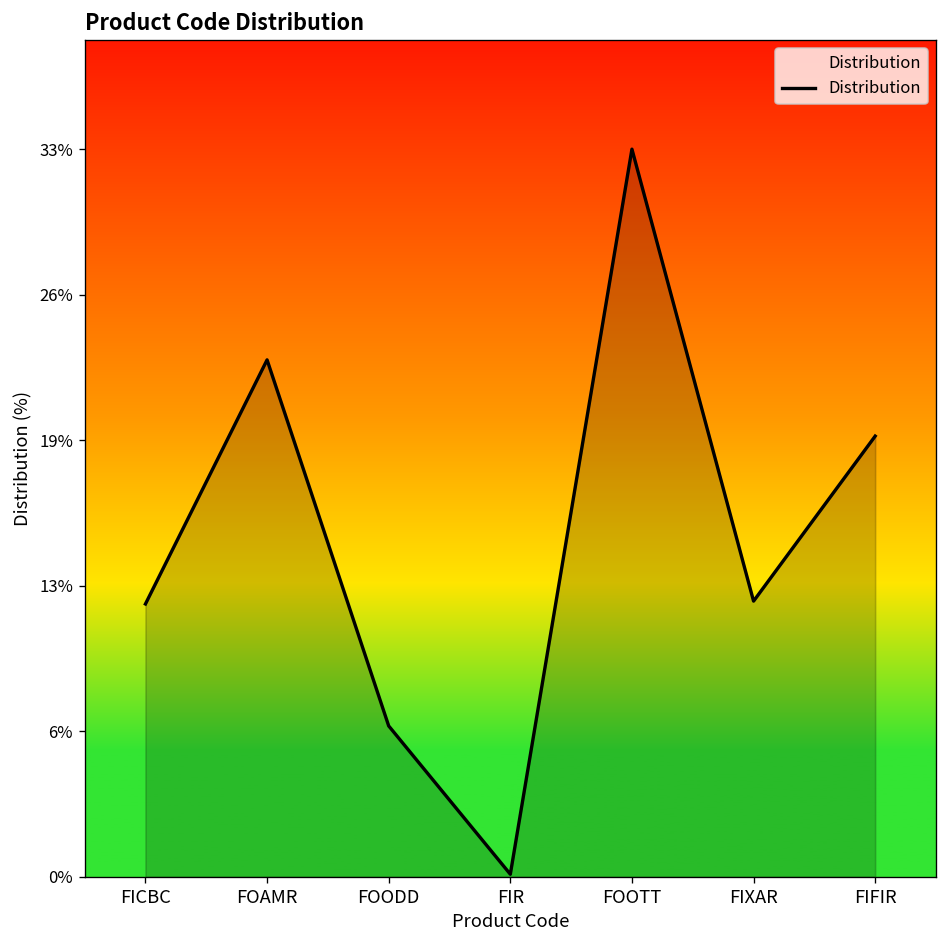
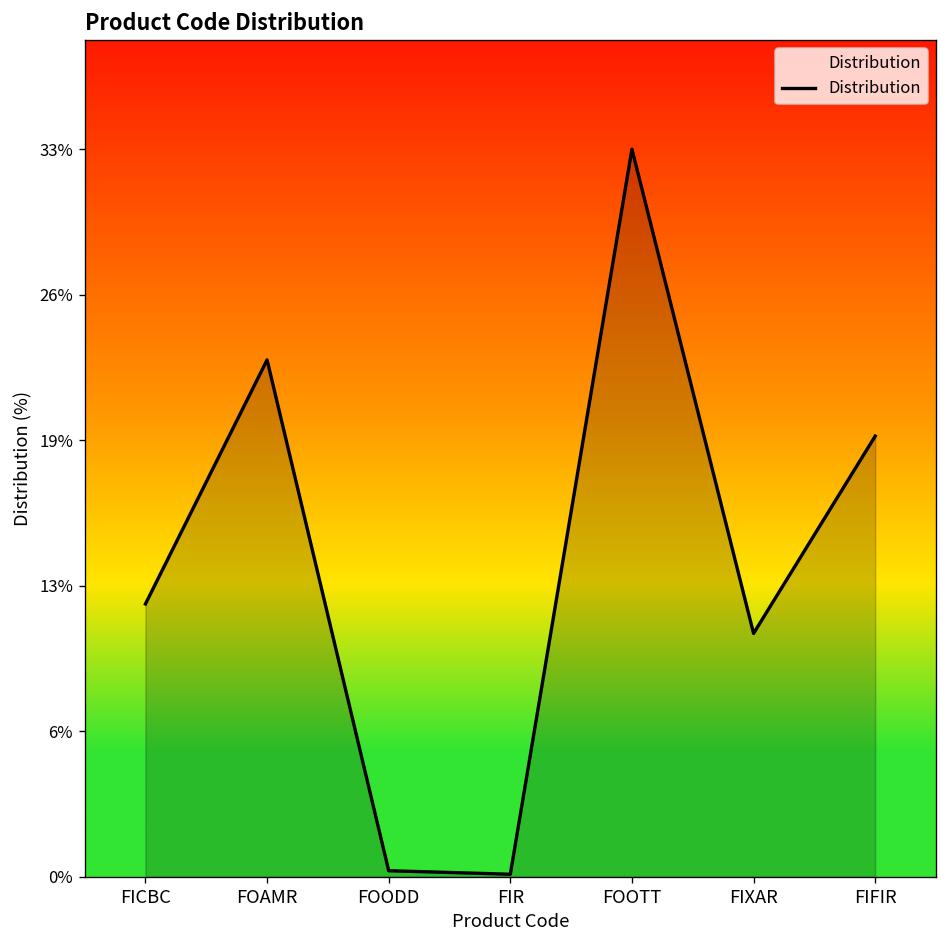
FOODD: 6.9% -> 0.3%
FIXAR: 12.6% -> 11.1%
